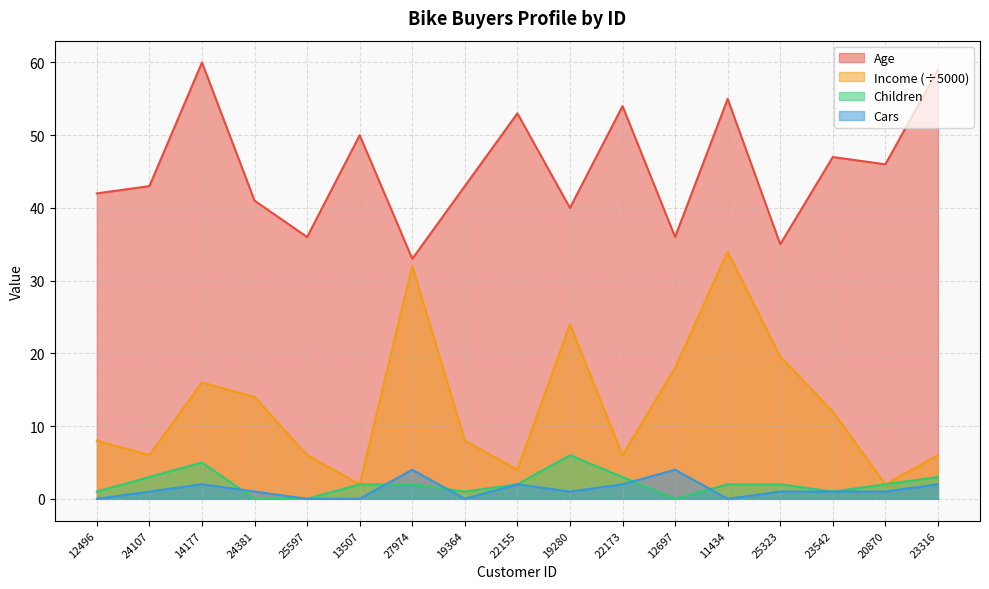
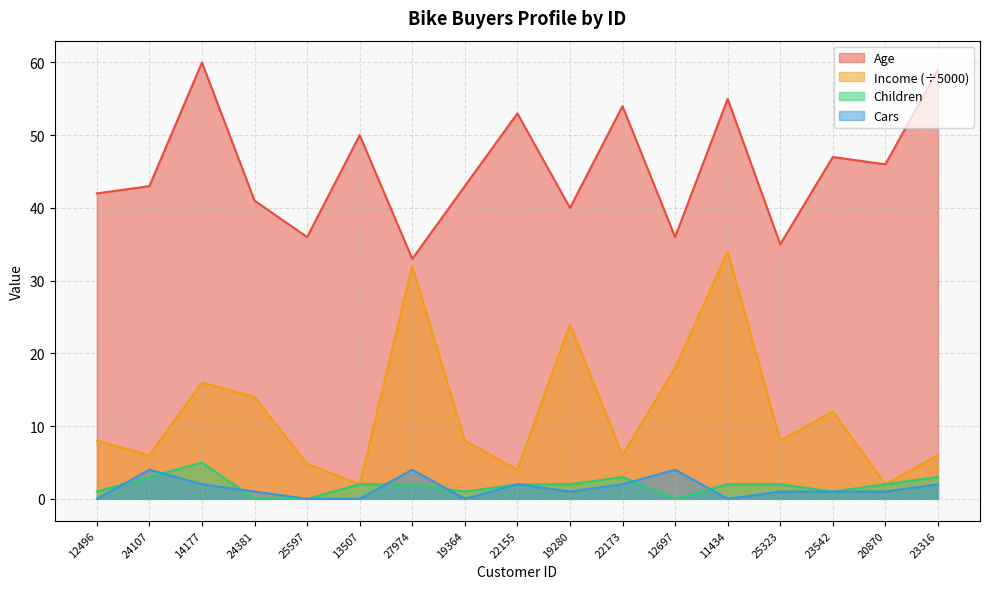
Cars, 24107: 1 -> 4
Income (÷5000), 25597: 6 -> 5
Children, 19280: 6 -> 2
Income (÷5000), 25323: 20 -> 8
